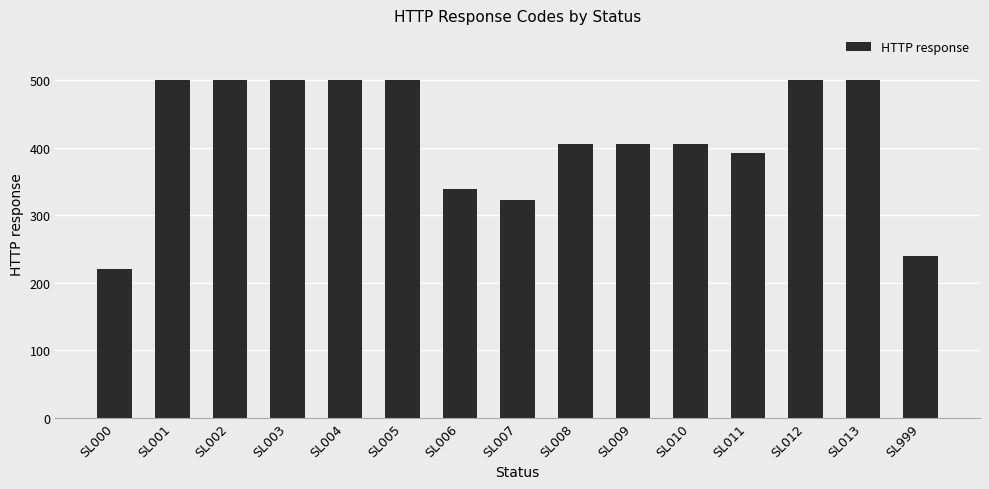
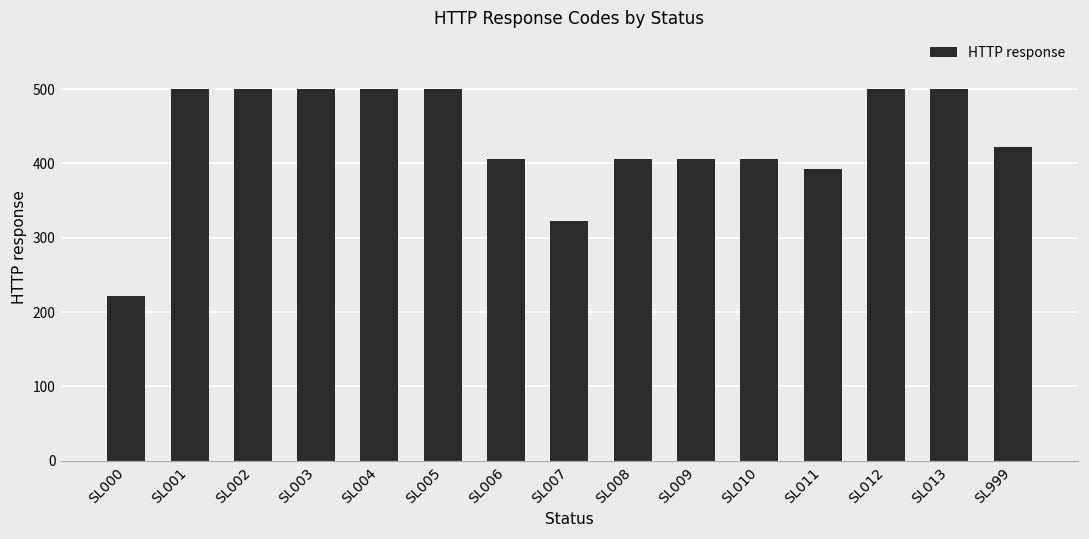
SL006: 340 -> 410
SL999: 240 -> 420
